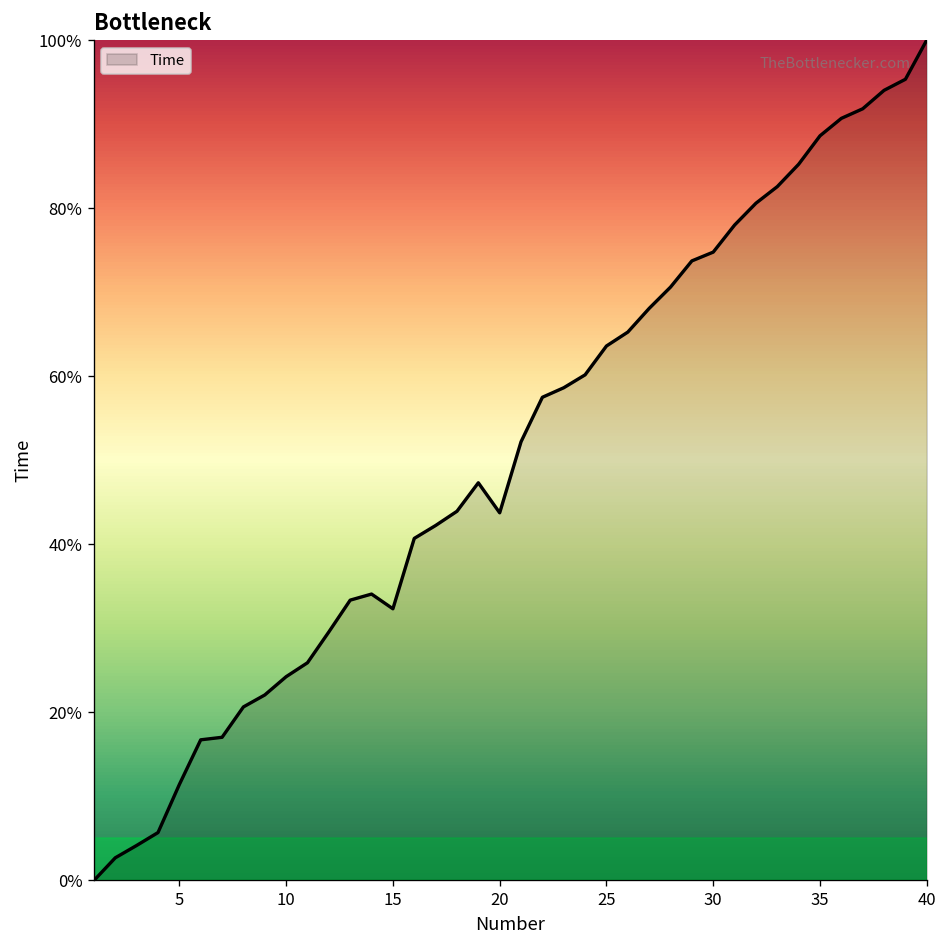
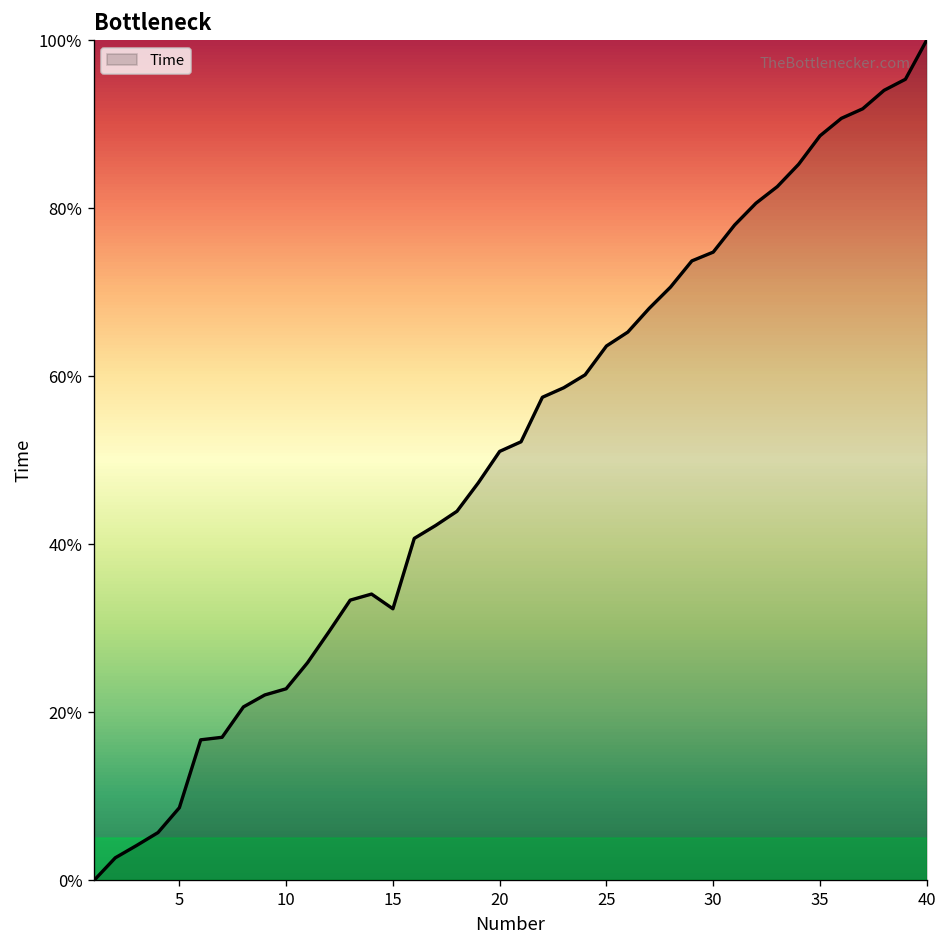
5: 11% -> 9%
10: 24% -> 23%
20: 44% -> 51%
